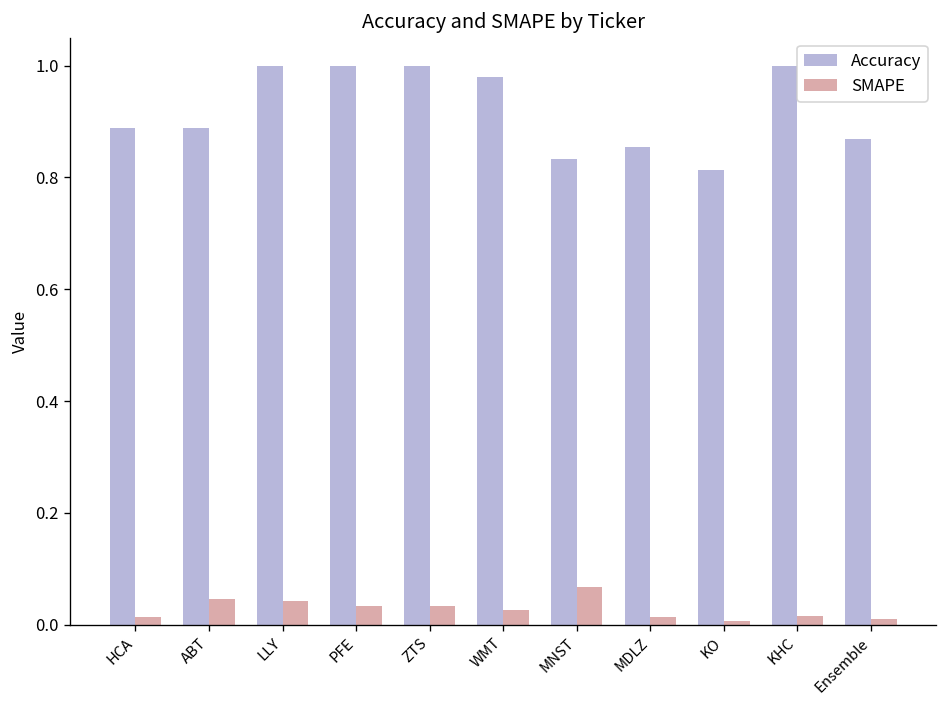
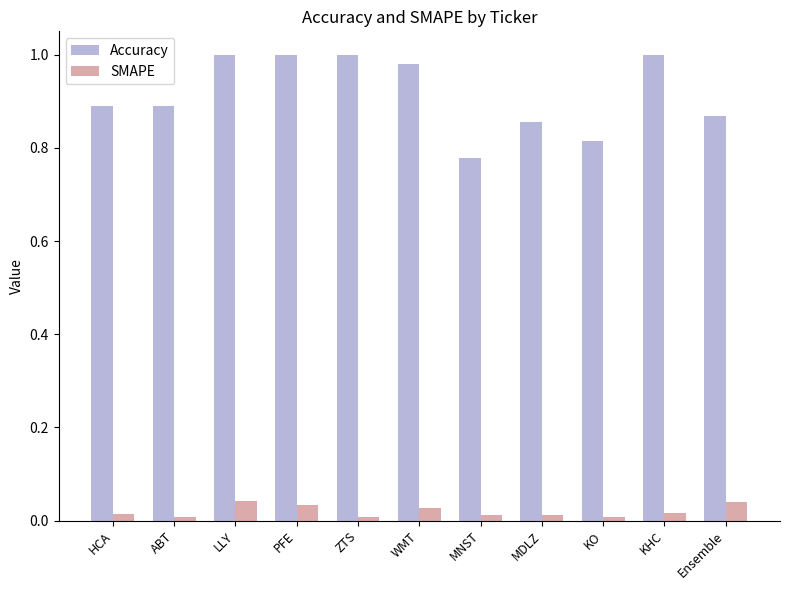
SMAPE, ABT: 0.05 -> 0.01
SMAPE, ZTS: 0.03 -> 0.01
Accuracy, MNST: 0.83 -> 0.78
SMAPE, MNST: 0.07 -> 0.01
SMAPE, Ensemble: 0.01 -> 0.04
